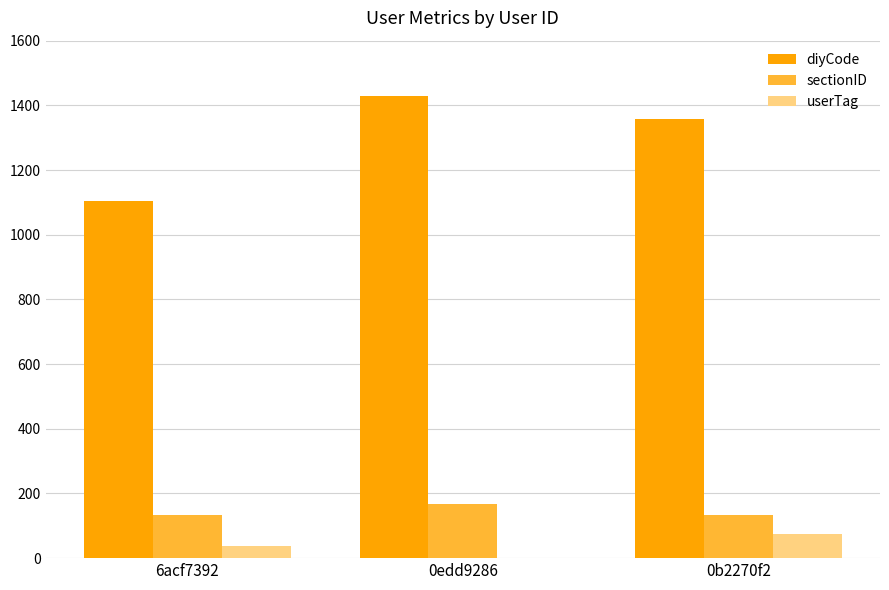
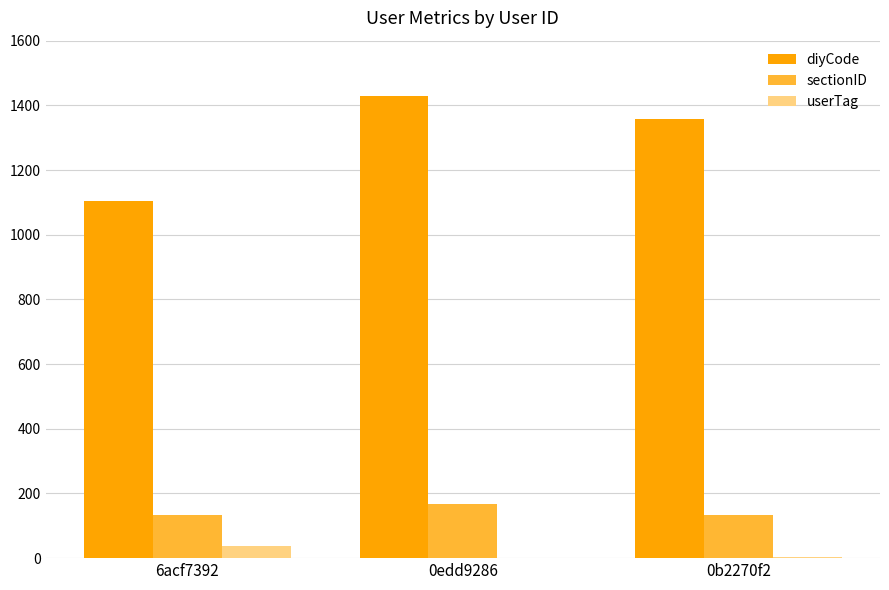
userTag, 0b2270f2: 70 -> 0
